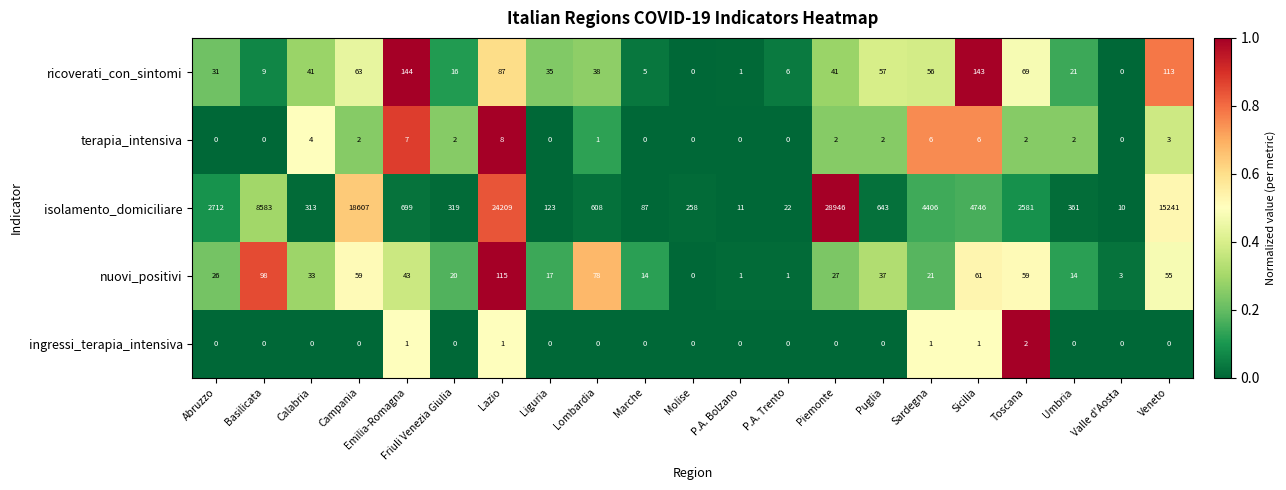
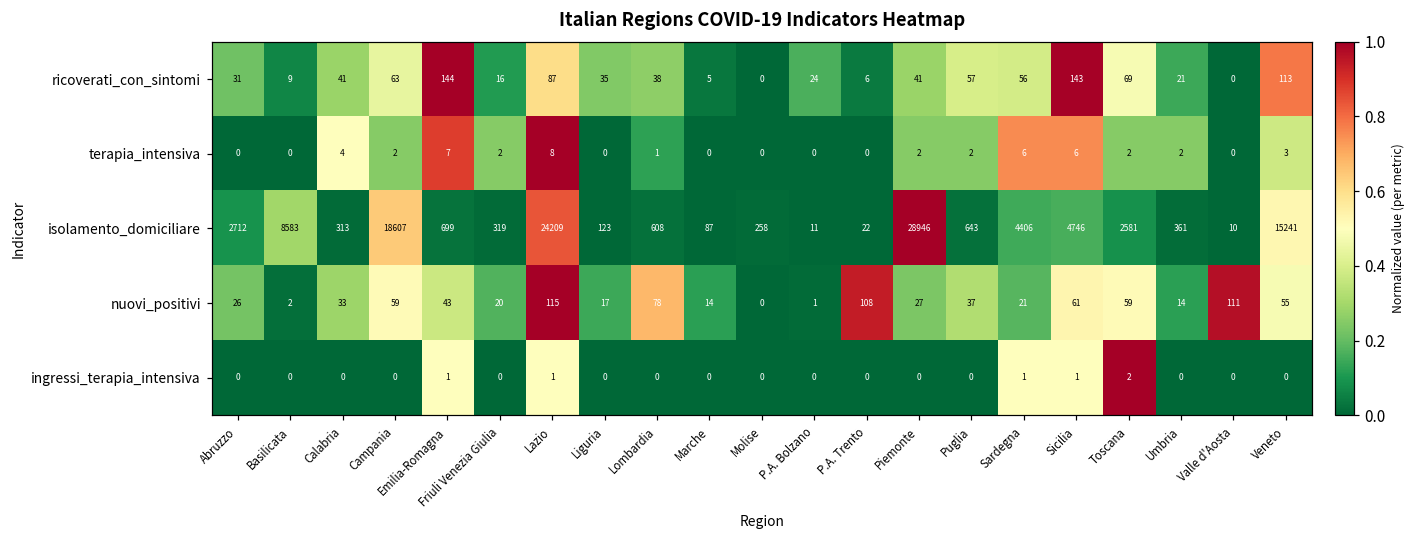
ricoverati_con_sintomi, P.A. Bolzano: 1 -> 24
nuovi_positivi, Basilicata: 98 -> 2
nuovi_positivi, P.A. Trento: 1 -> 108
nuovi_positivi, Valle d'Aosta: 3 -> 111
